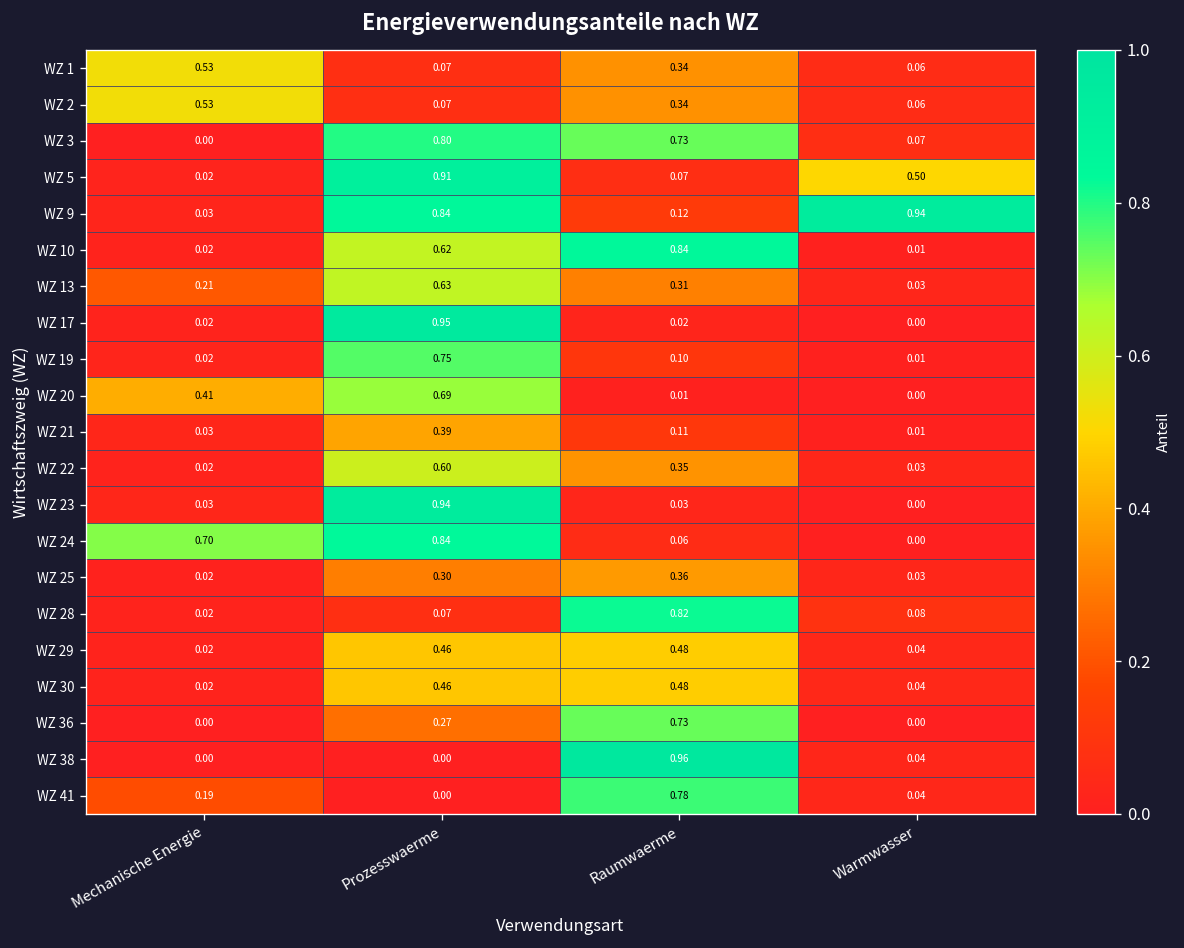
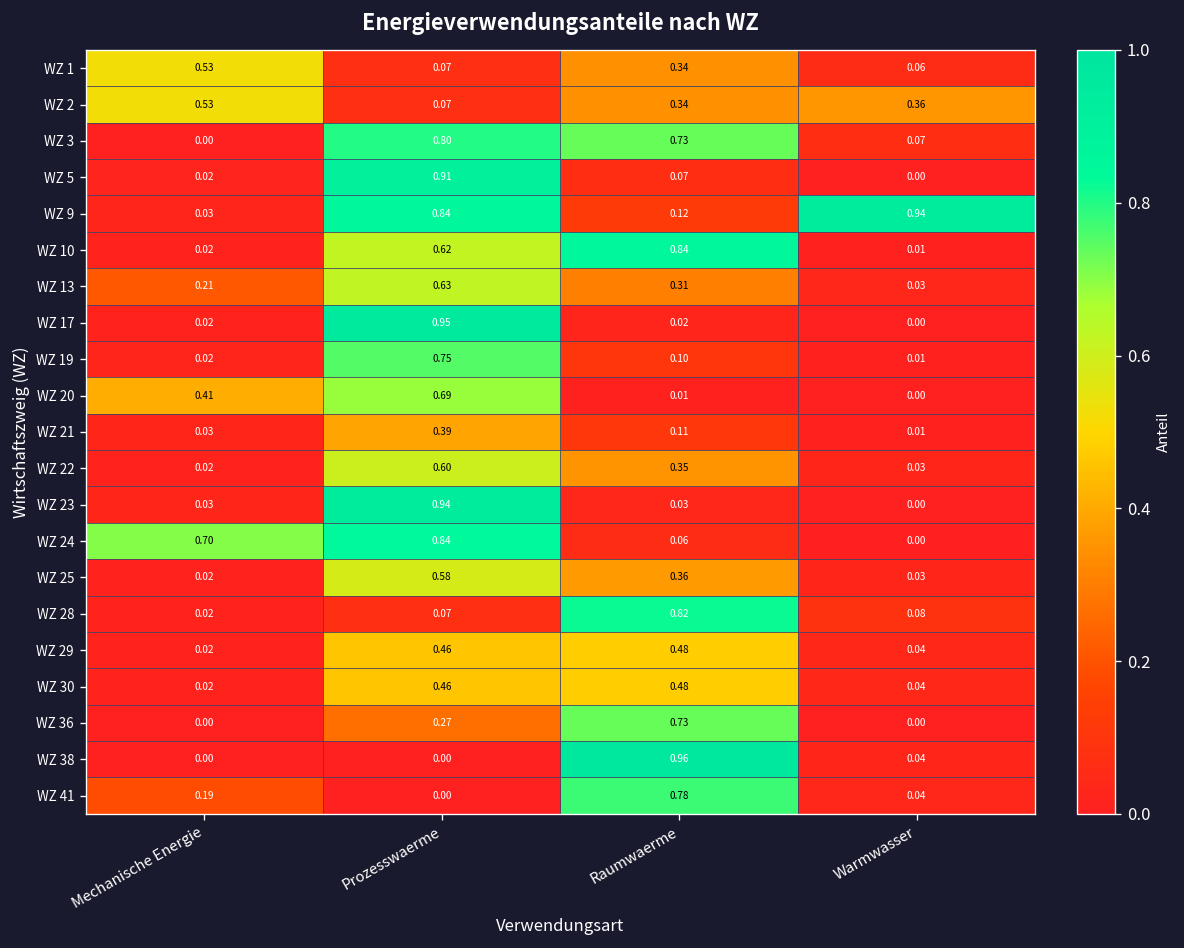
WZ 2, Warmwasser: 0.06 -> 0.36
WZ 5, Warmwasser: 0.50 -> 0.00
WZ 25, Prozesswaerme: 0.30 -> 0.58
